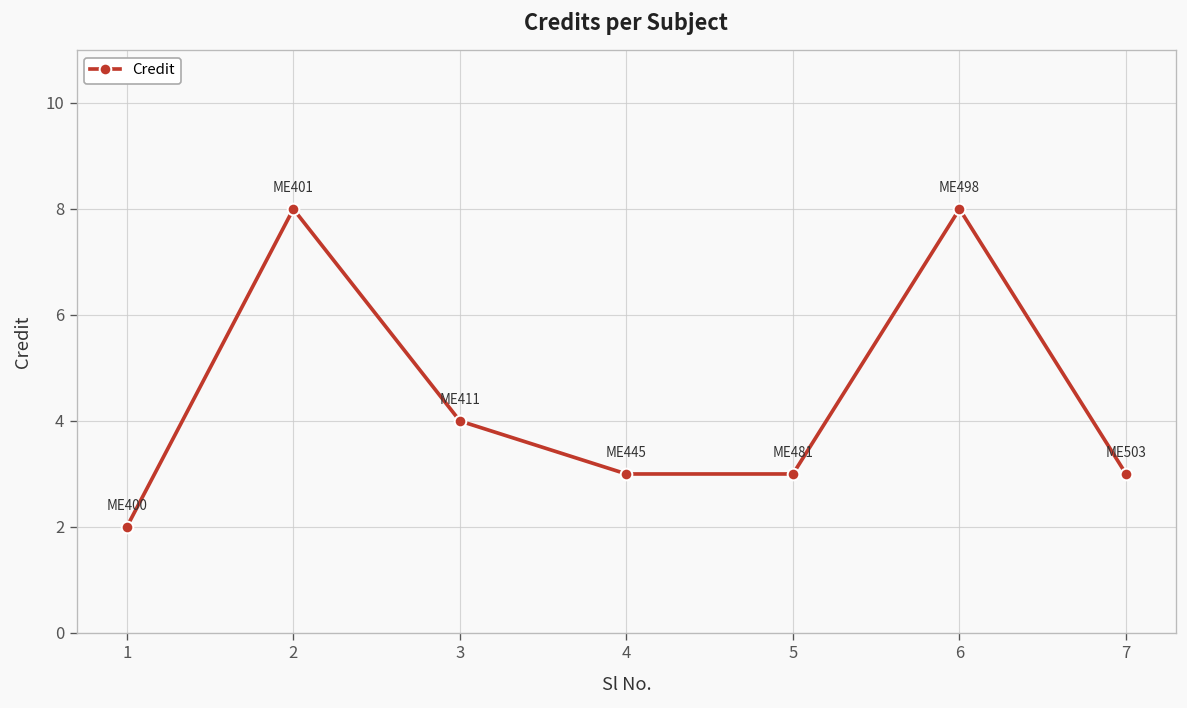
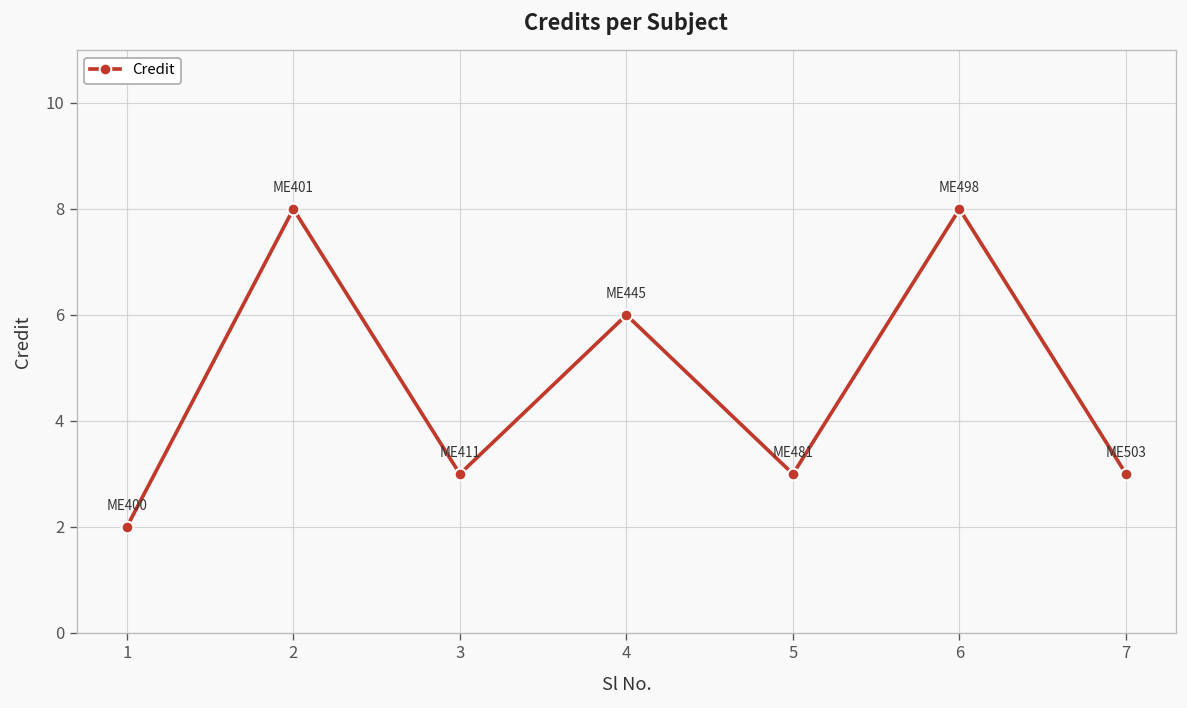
3: 4 -> 3
4: 3 -> 6
